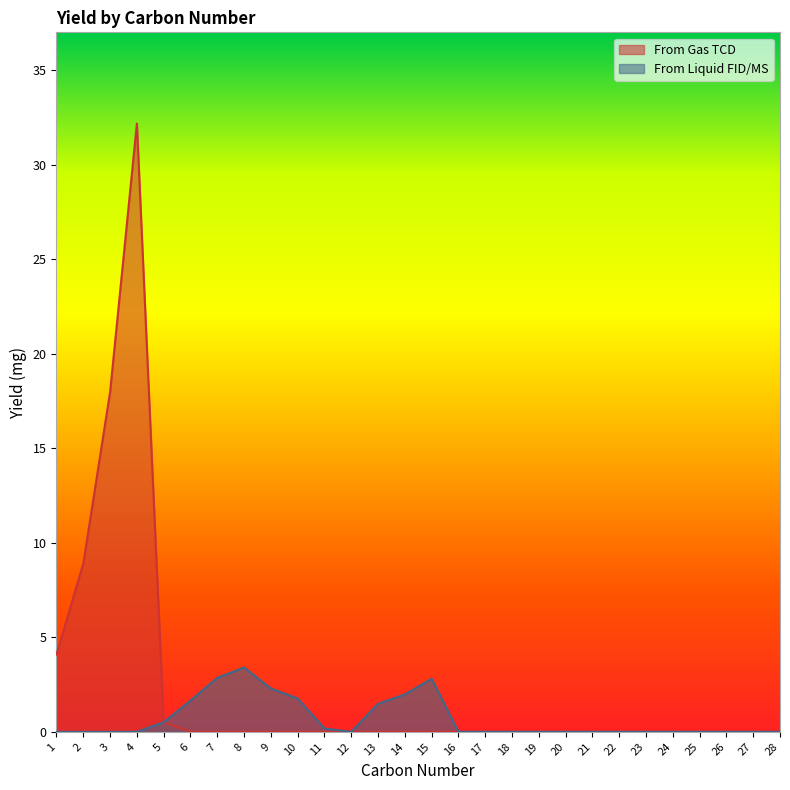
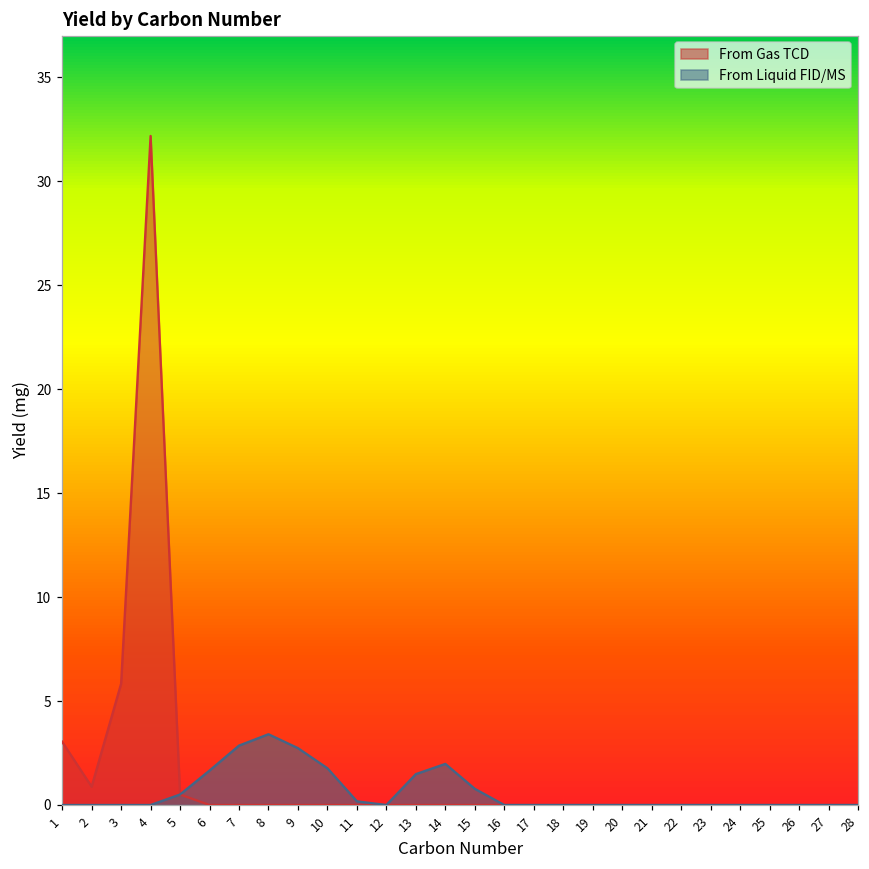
From Gas TCD, 1: 4.1 -> 3.0
From Gas TCD, 2: 8.9 -> 0.9
From Gas TCD, 3: 18.0 -> 5.8
From Liquid FID/MS, 9: 2.3 -> 2.7
From Liquid FID/MS, 15: 2.8 -> 0.8
